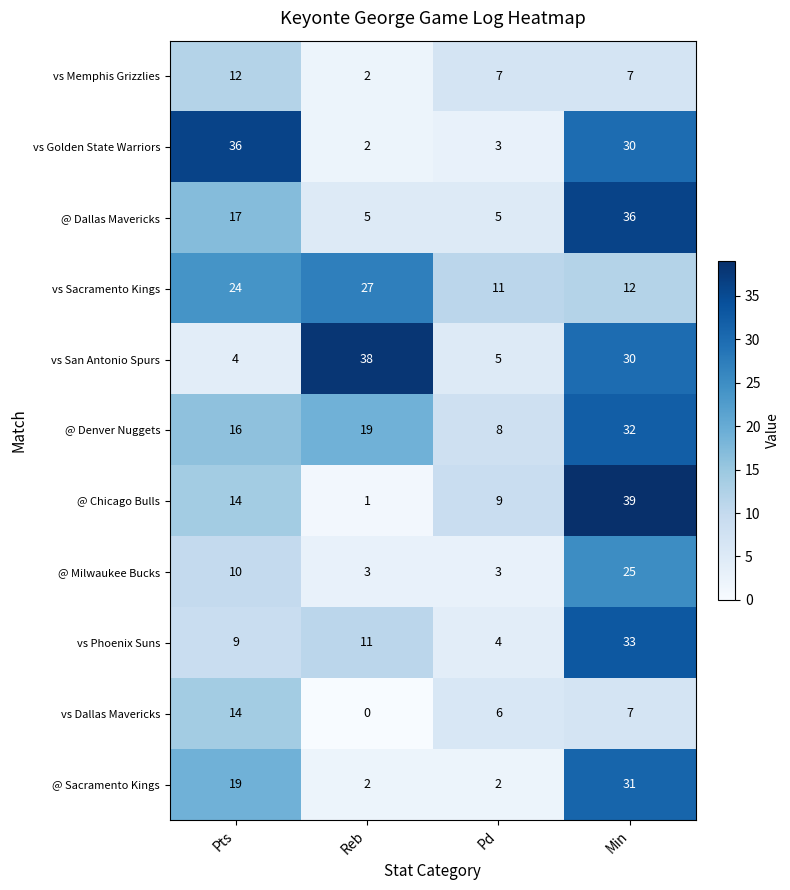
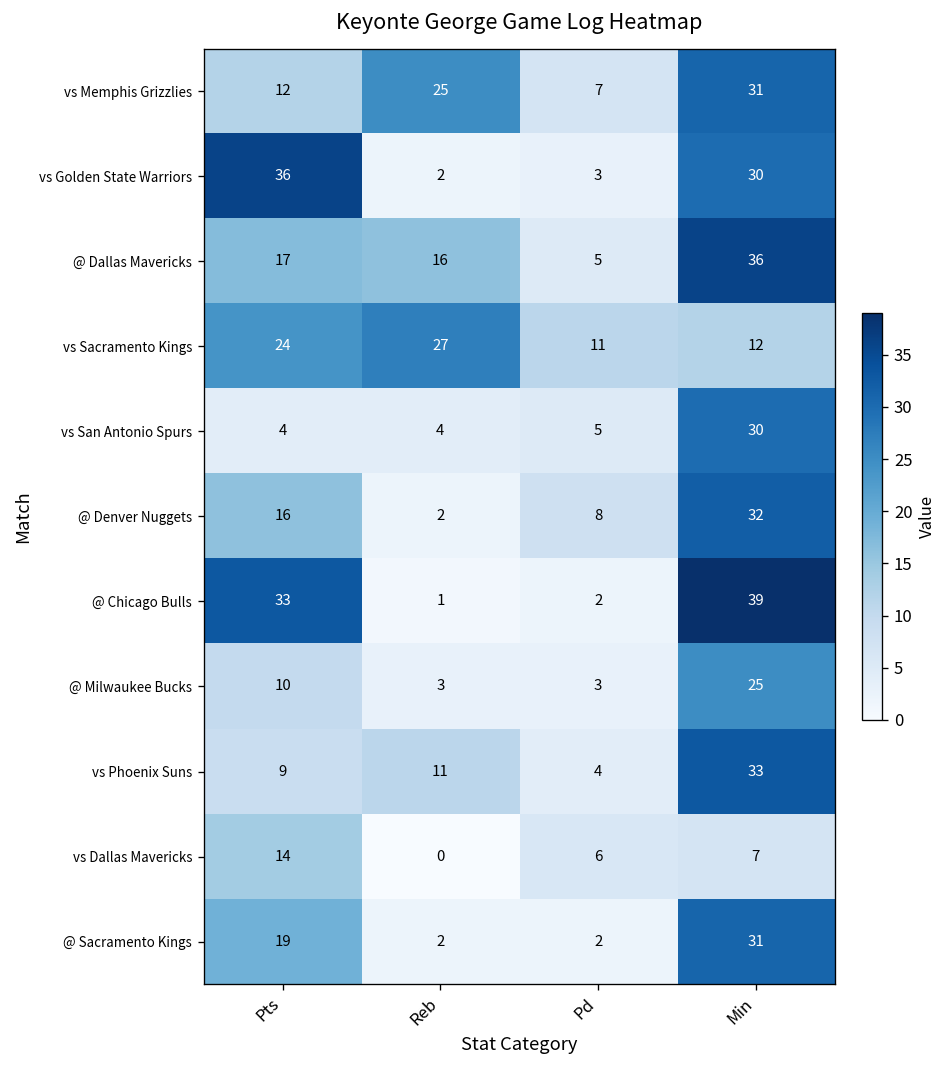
vs Memphis Grizzlies, Reb: 2 -> 25
vs Memphis Grizzlies, Min: 7 -> 31
@ Dallas Mavericks, Reb: 5 -> 16
vs San Antonio Spurs, Reb: 38 -> 4
@ Denver Nuggets, Reb: 19 -> 2
@ Chicago Bulls, Pts: 14 -> 33
@ Chicago Bulls, Pd: 9 -> 2
